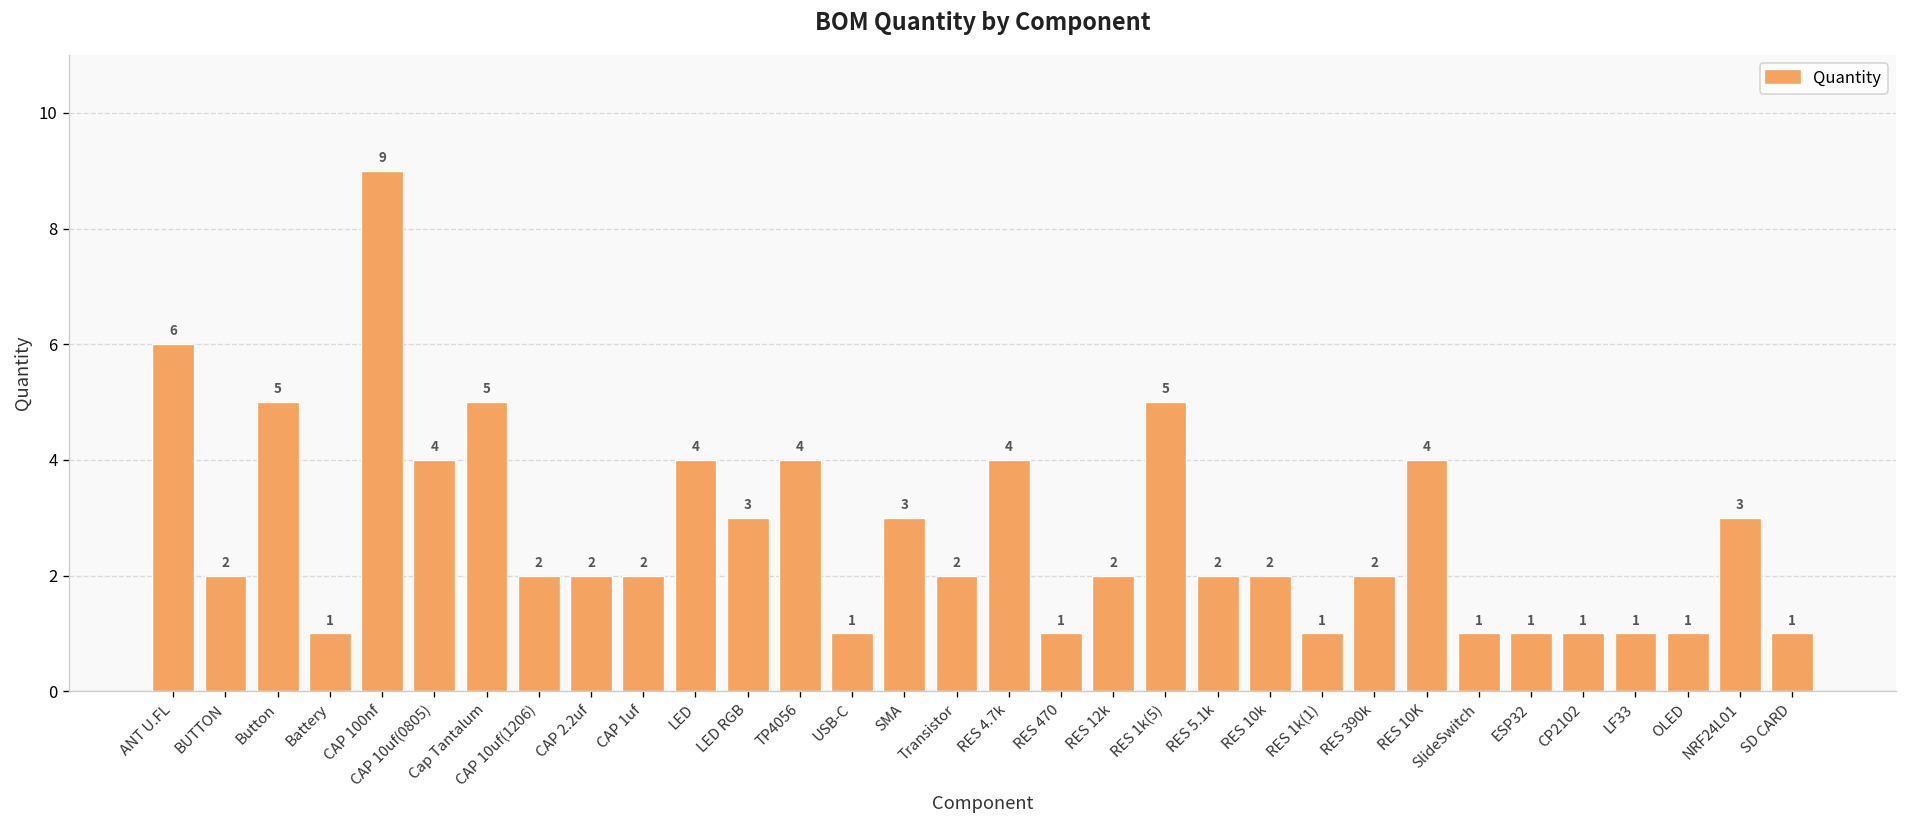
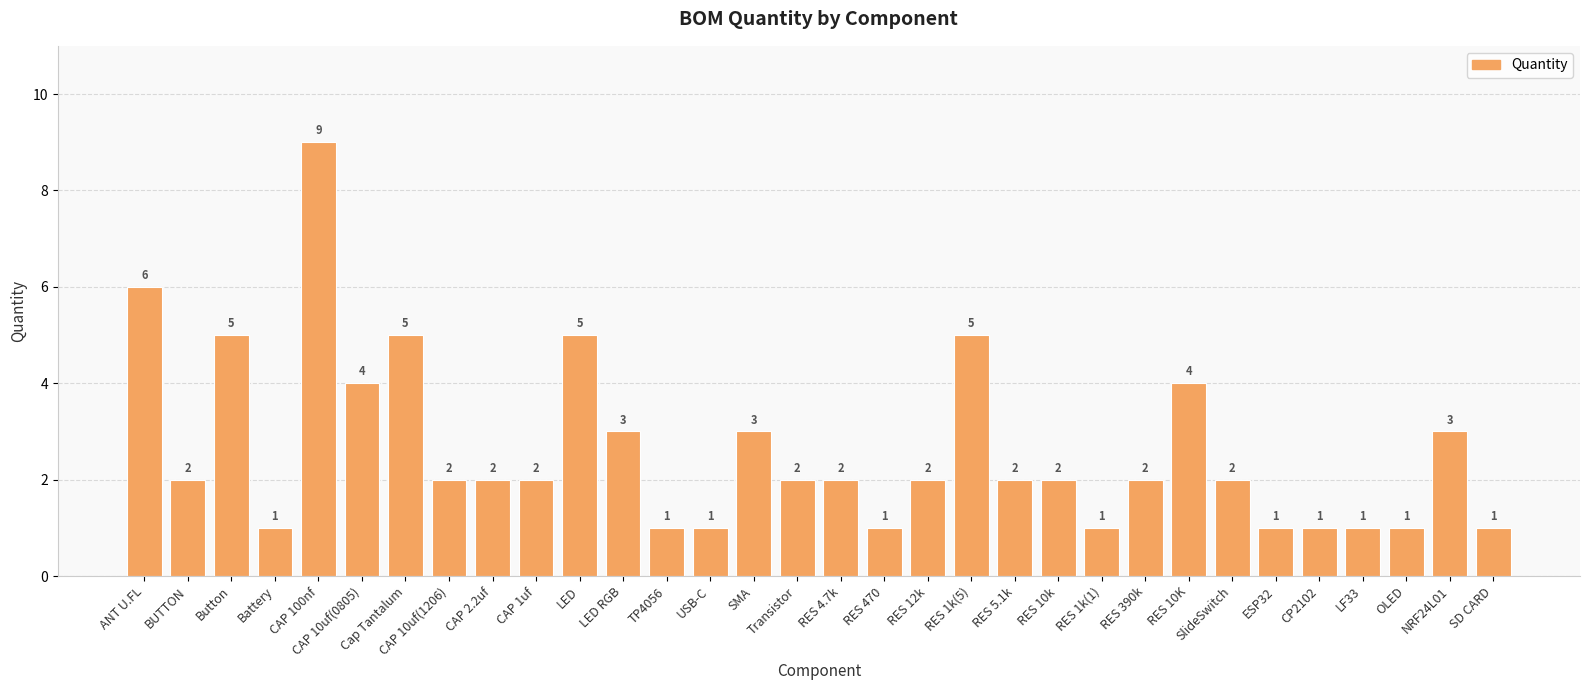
LED: 4 -> 5
TP4056: 4 -> 1
RES 4.7k: 4 -> 2
SlideSwitch: 1 -> 2
